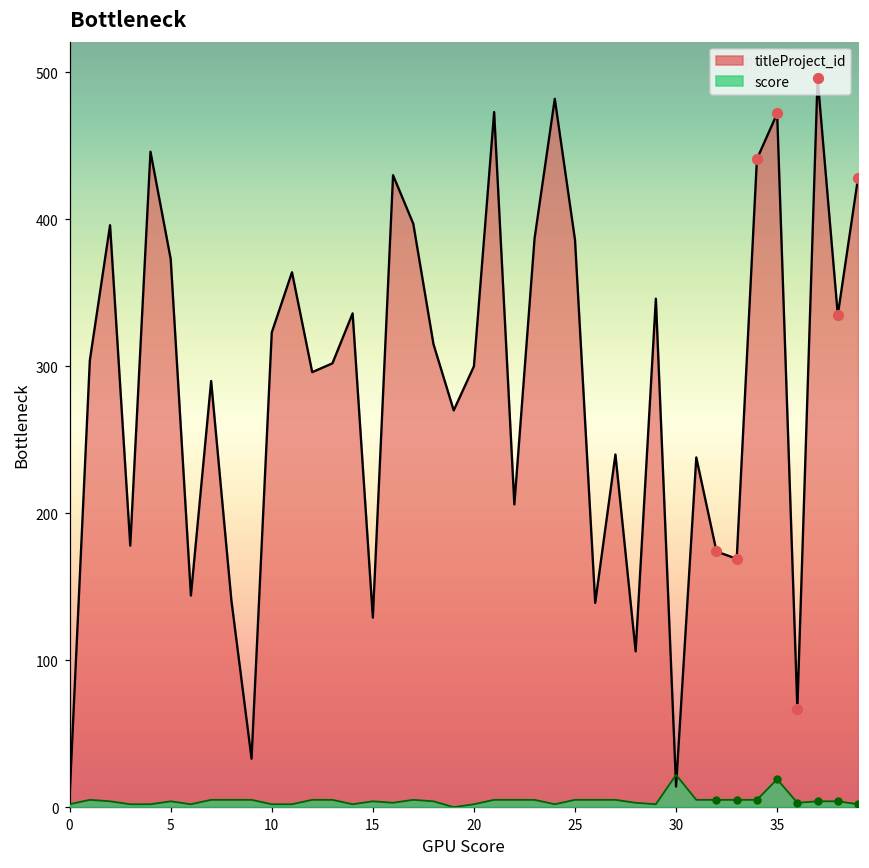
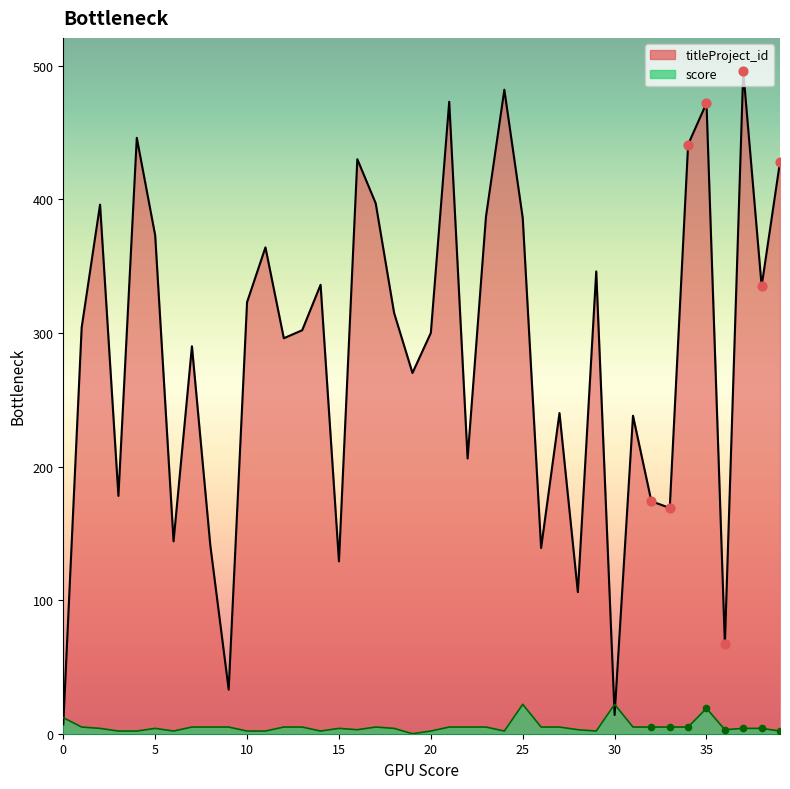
score, 0: 2 -> 12
score, 25: 5 -> 22
